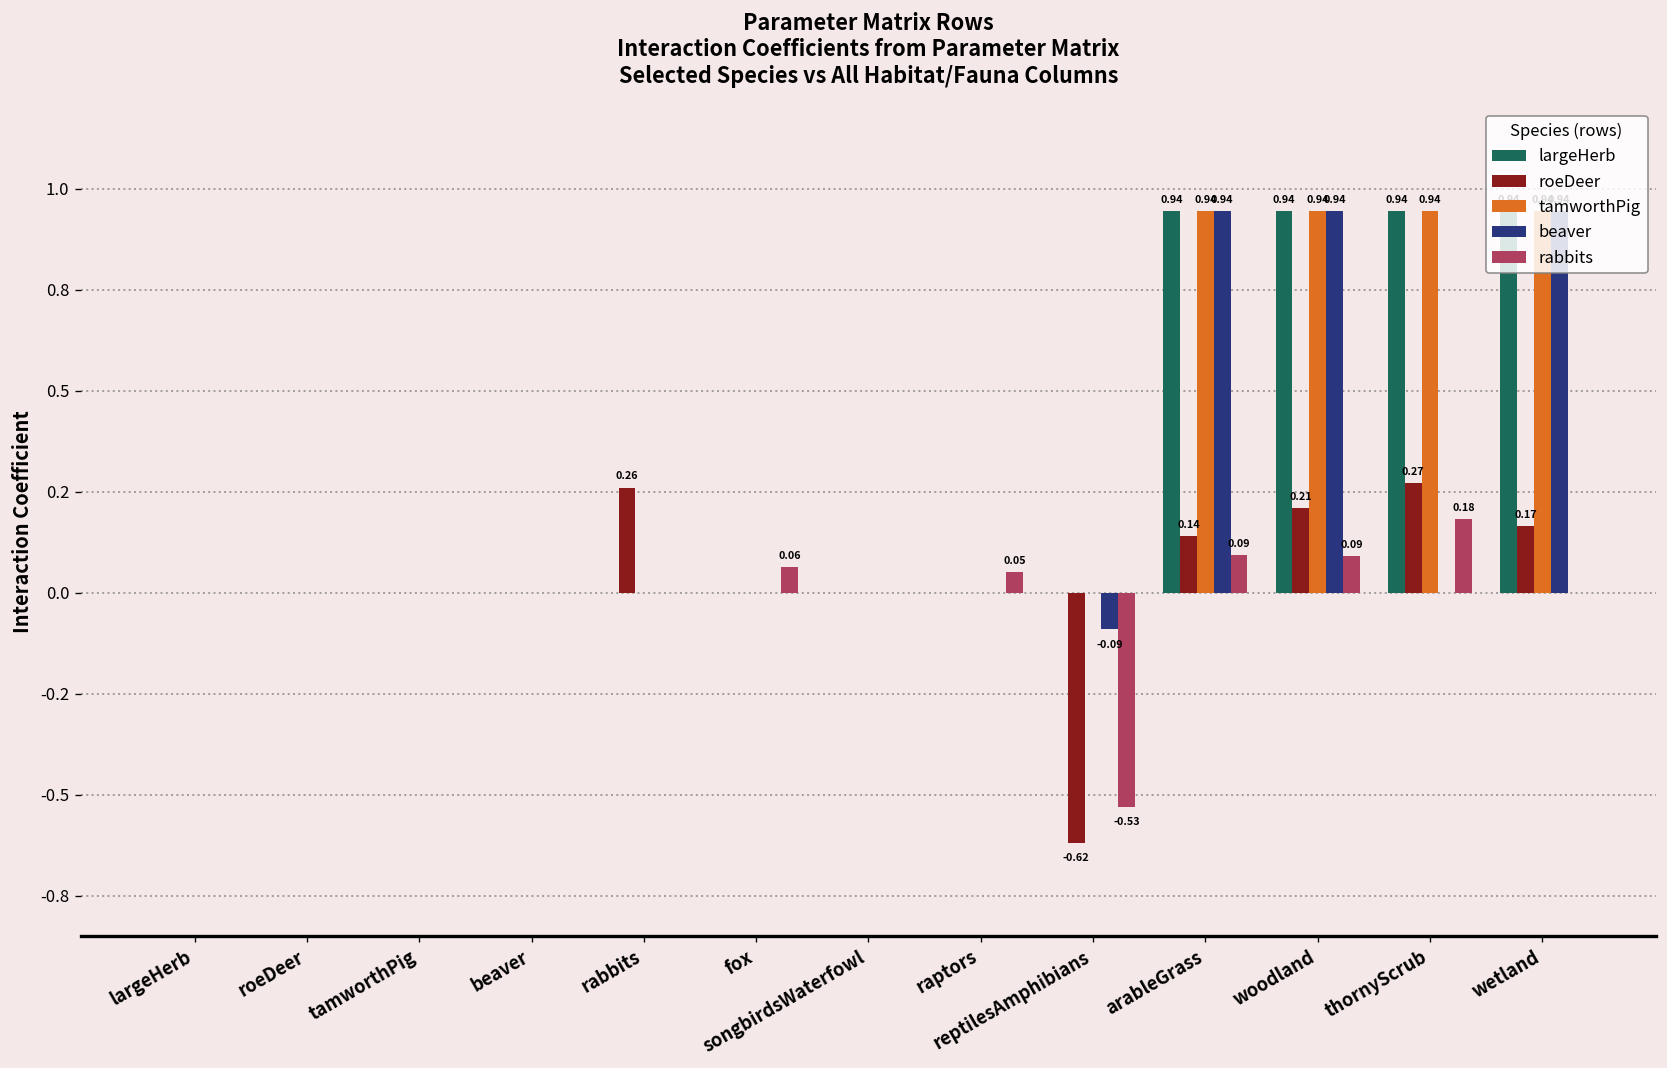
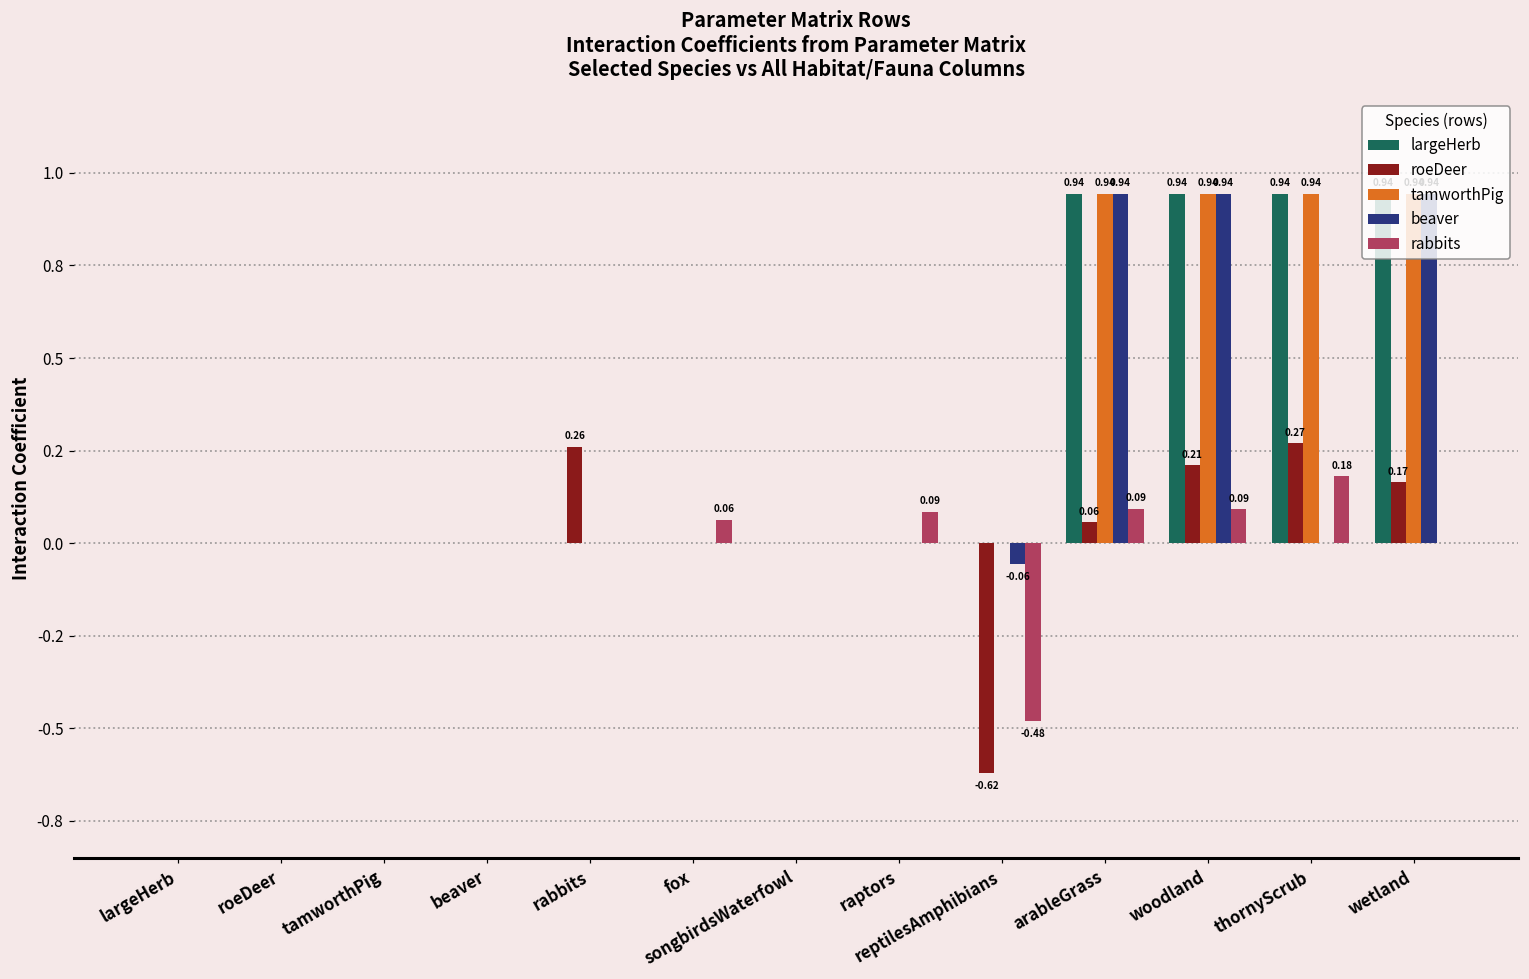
rabbits, raptors: 0.05 -> 0.09
beaver, reptilesAmphibians: -0.09 -> -0.06
rabbits, reptilesAmphibians: -0.53 -> -0.48
roeDeer, arableGrass: 0.14 -> 0.06
